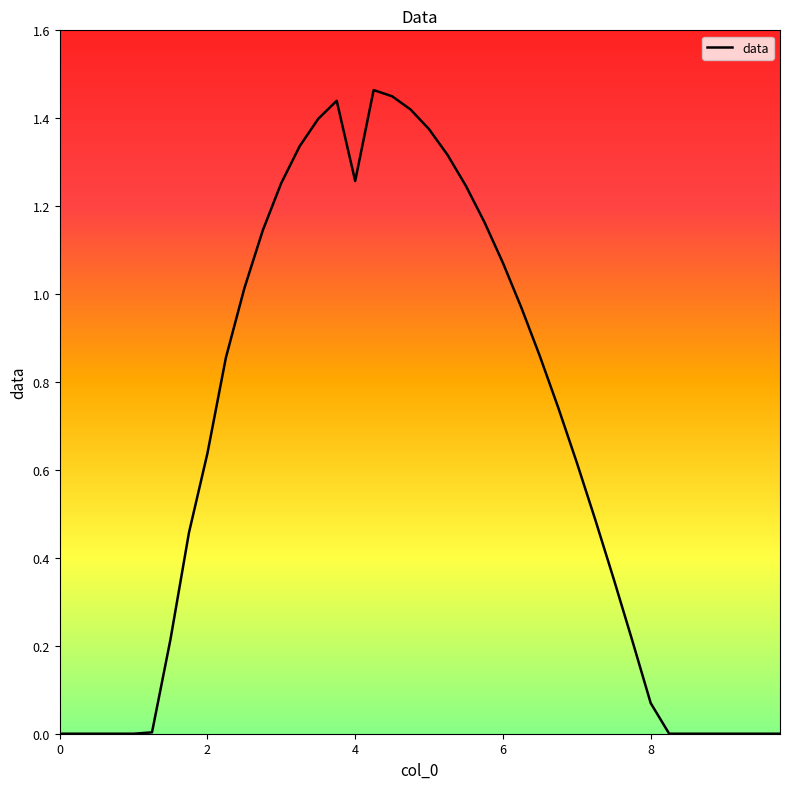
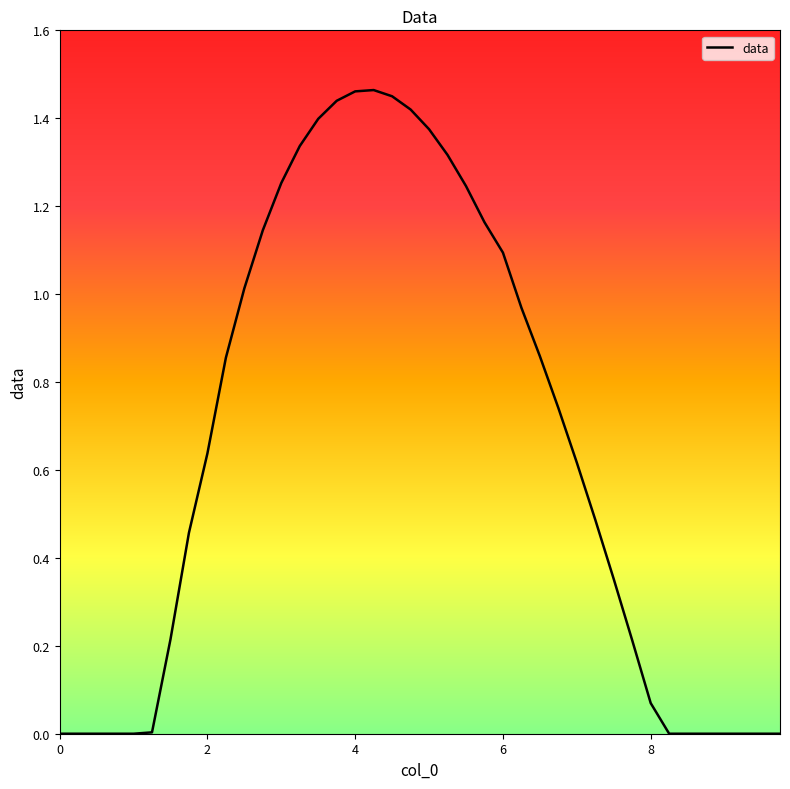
4: 1.26 -> 1.46
6: 1.07 -> 1.09
